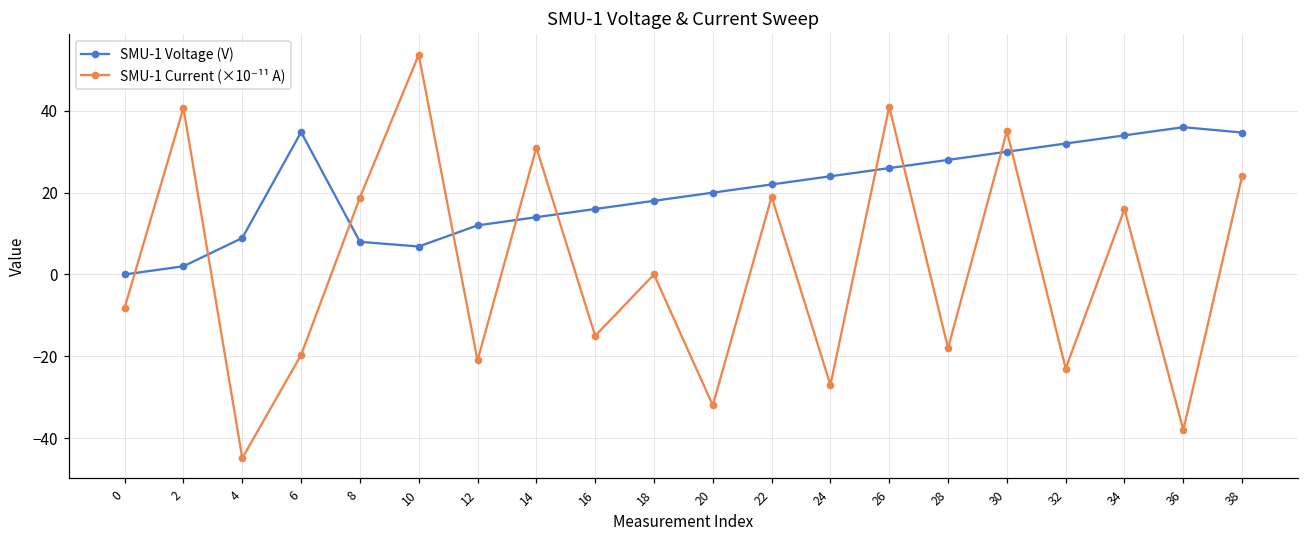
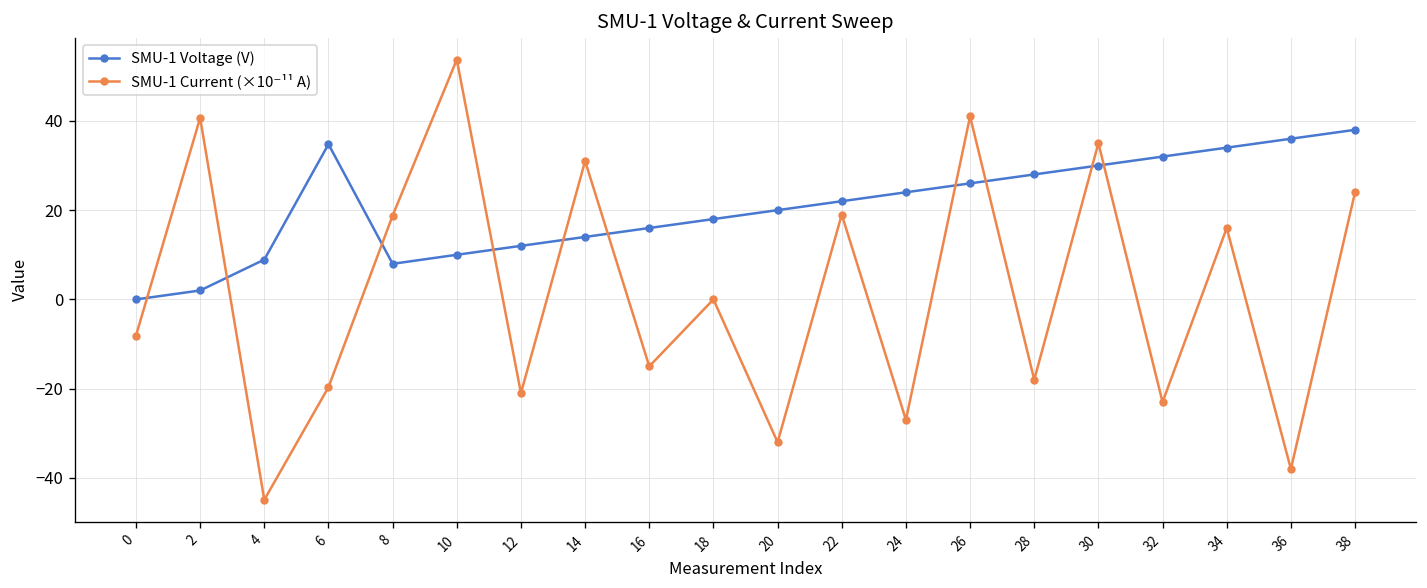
SMU-1 Voltage (V), 10: 7 -> 10
SMU-1 Voltage (V), 38: 35 -> 38
